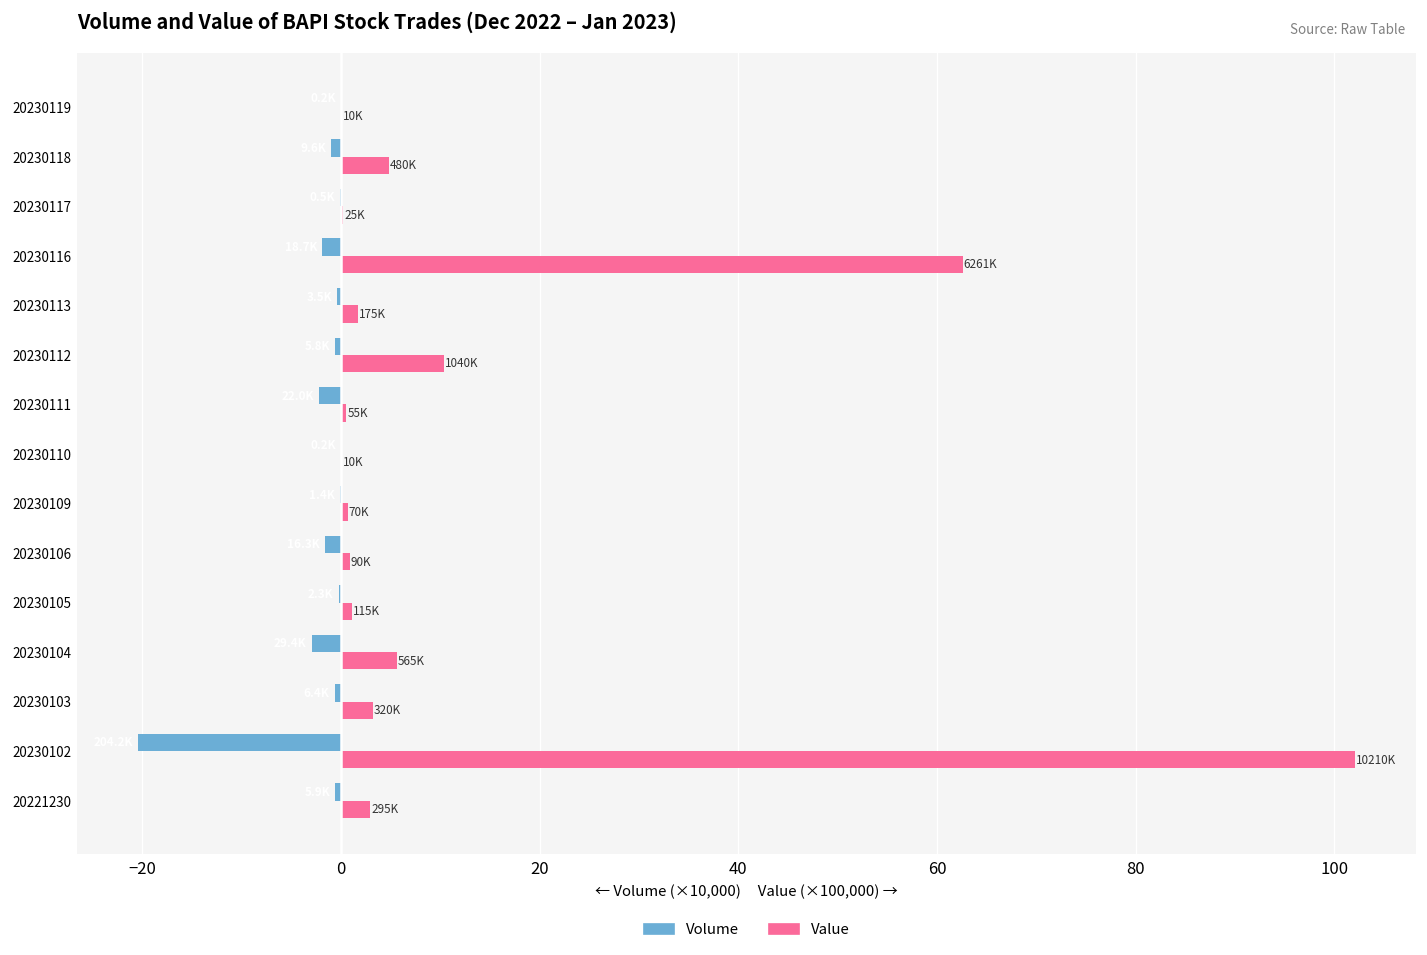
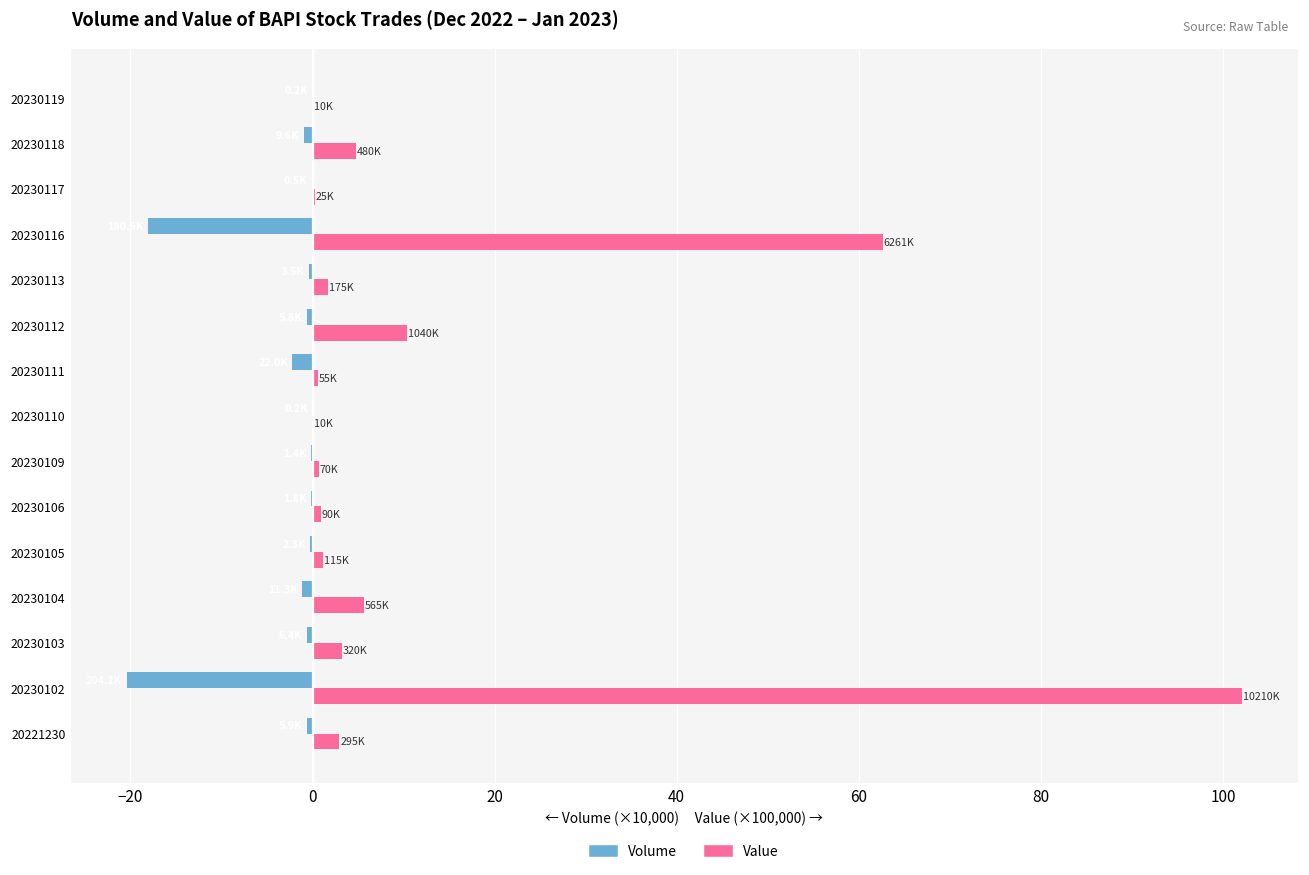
Volume, 20230116: -2 -> -18
Volume, 20230106: -2 -> 0
Volume, 20230104: -3 -> -1
